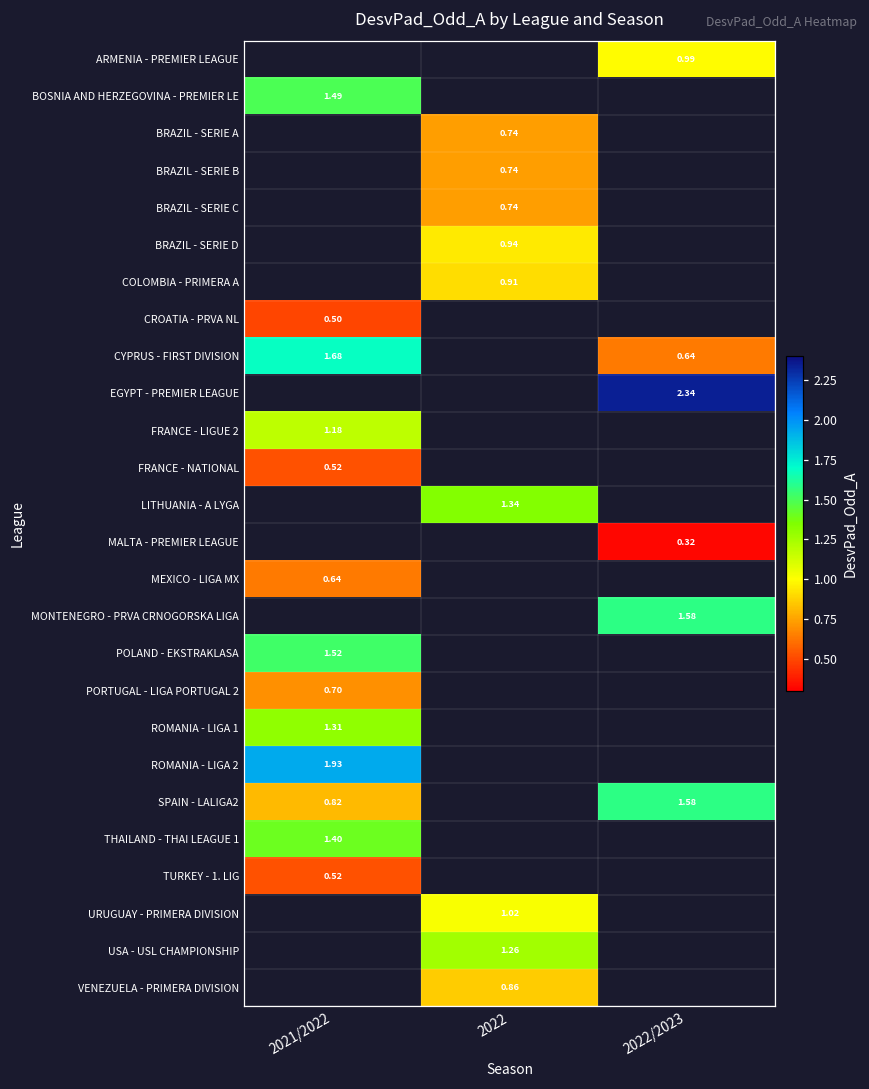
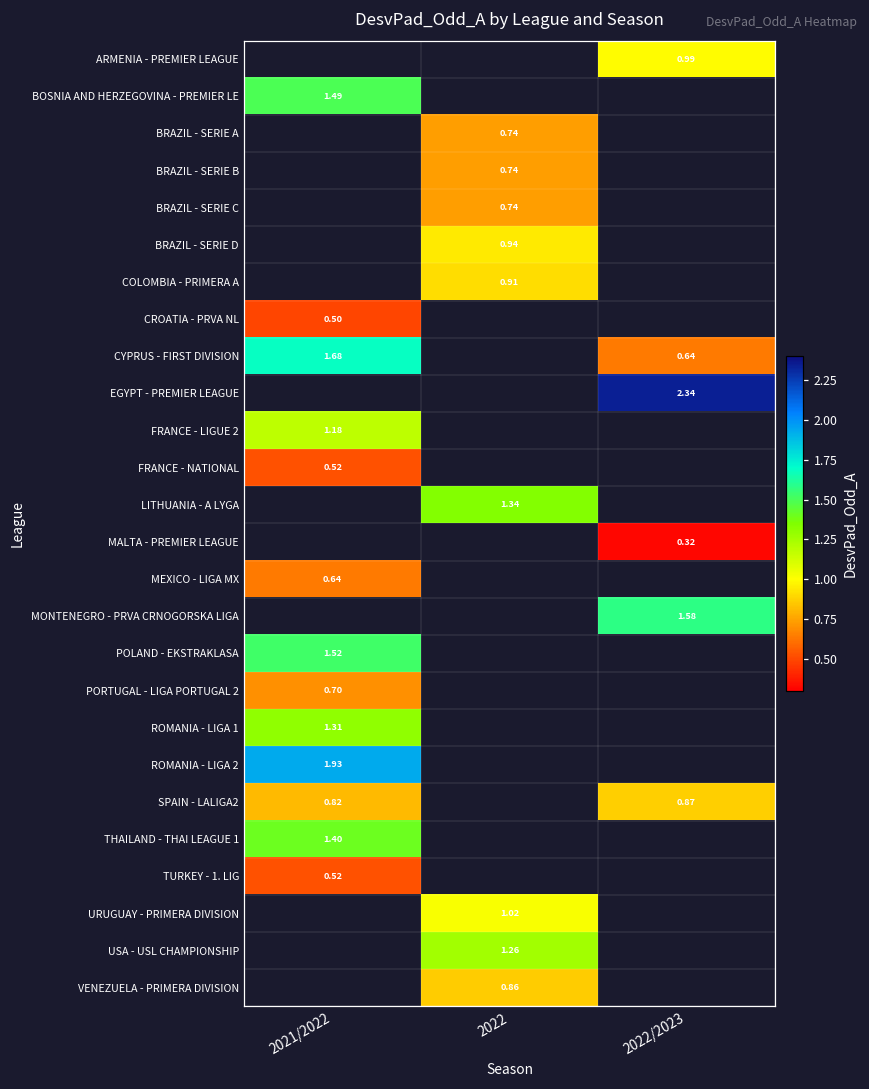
SPAIN - LALIGA2, 2022/2023: 1.58 -> 0.87
